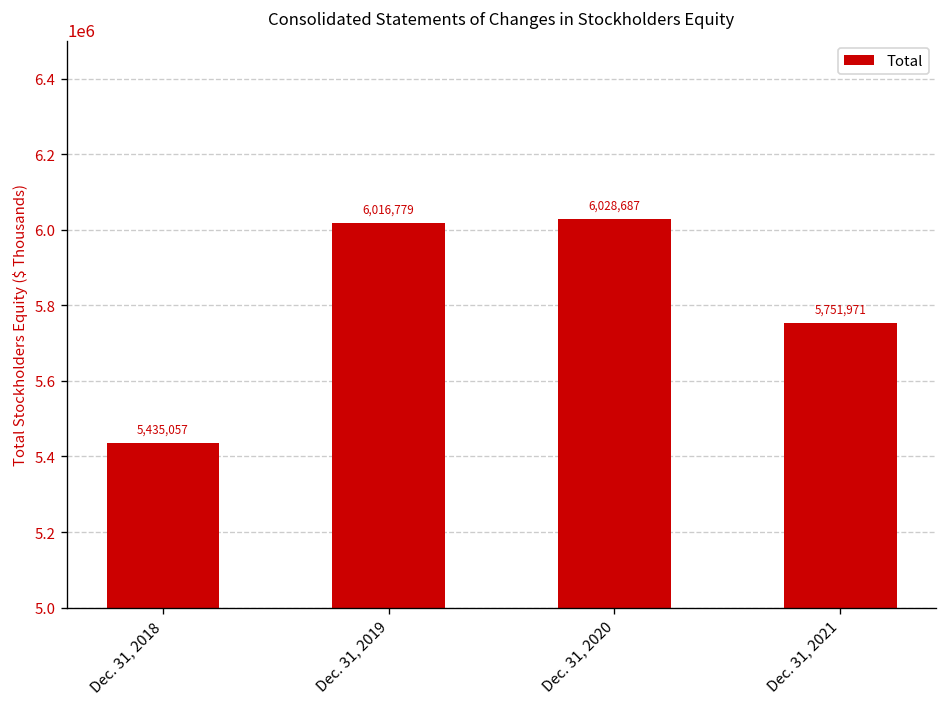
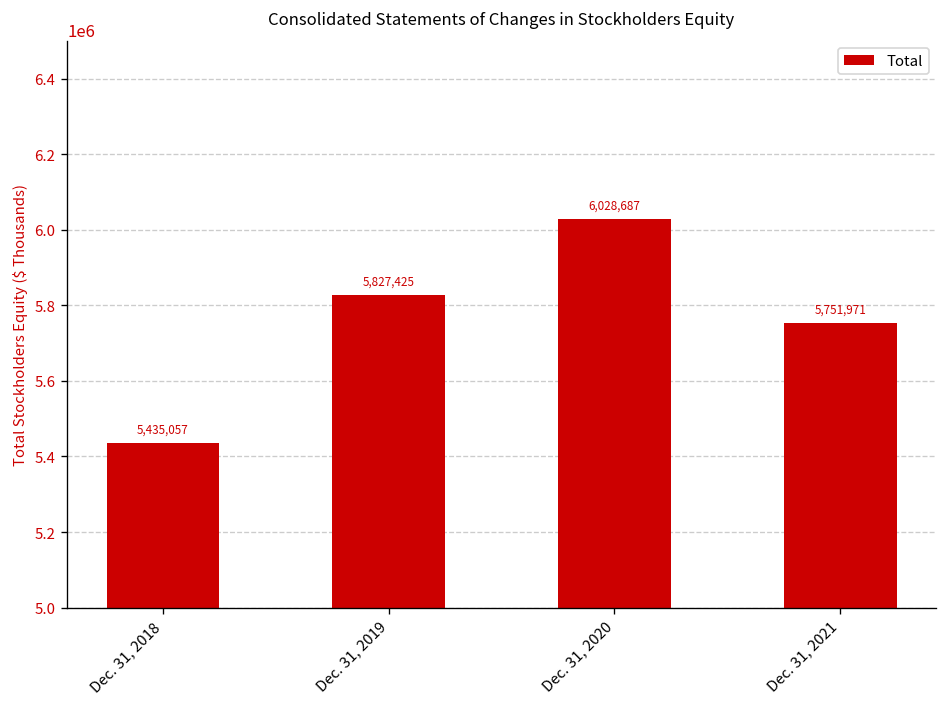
Dec. 31, 2019: 6,016,779 -> 5,827,425
